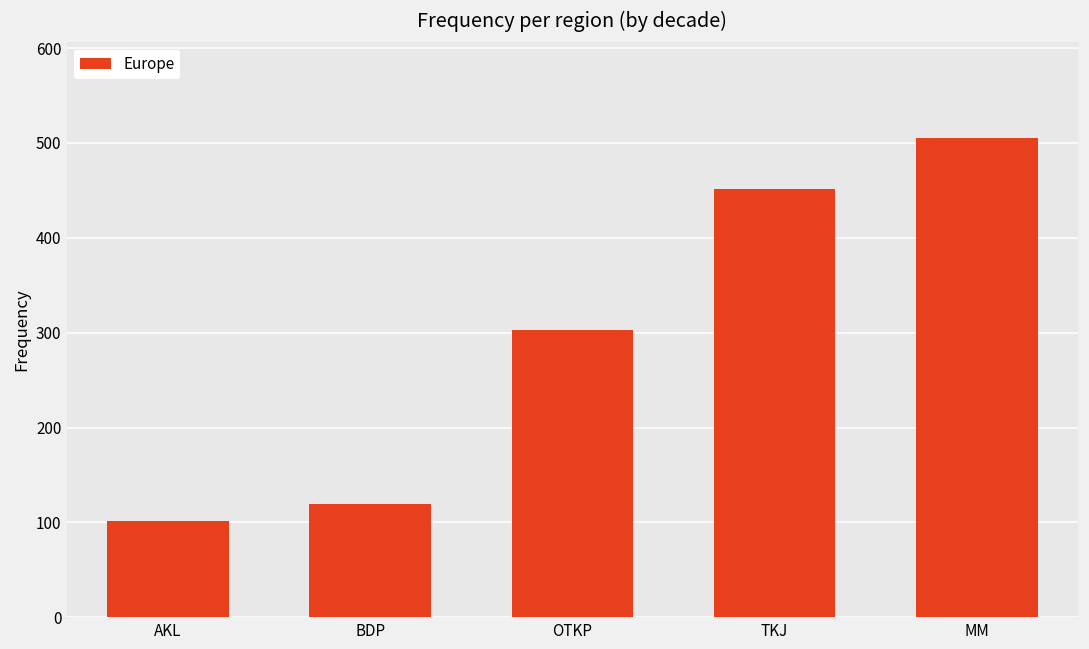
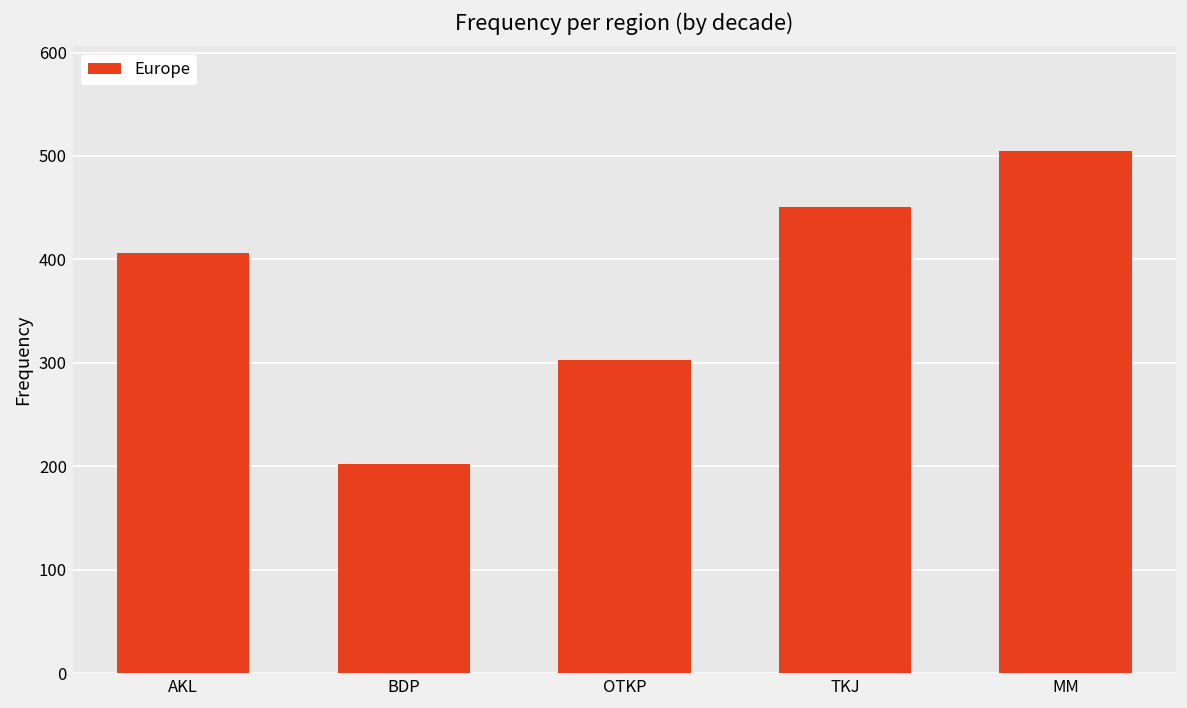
AKL: 100 -> 410
BDP: 120 -> 200
